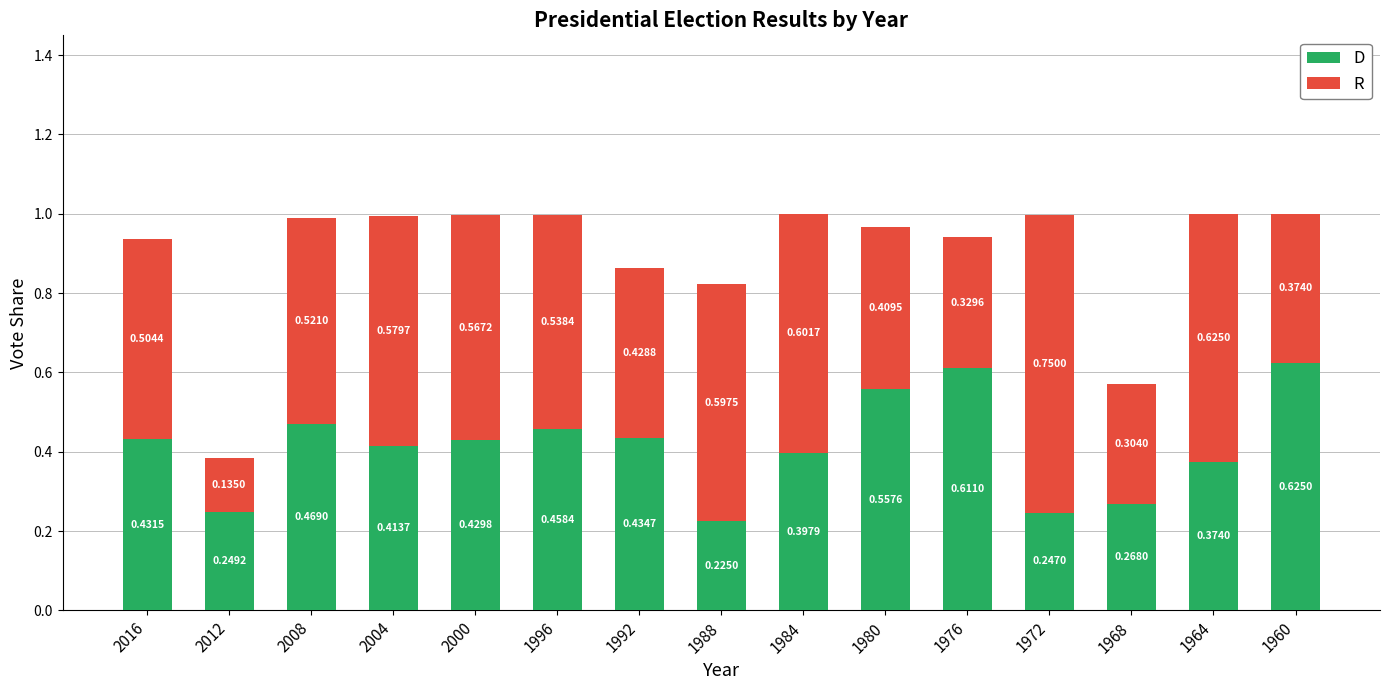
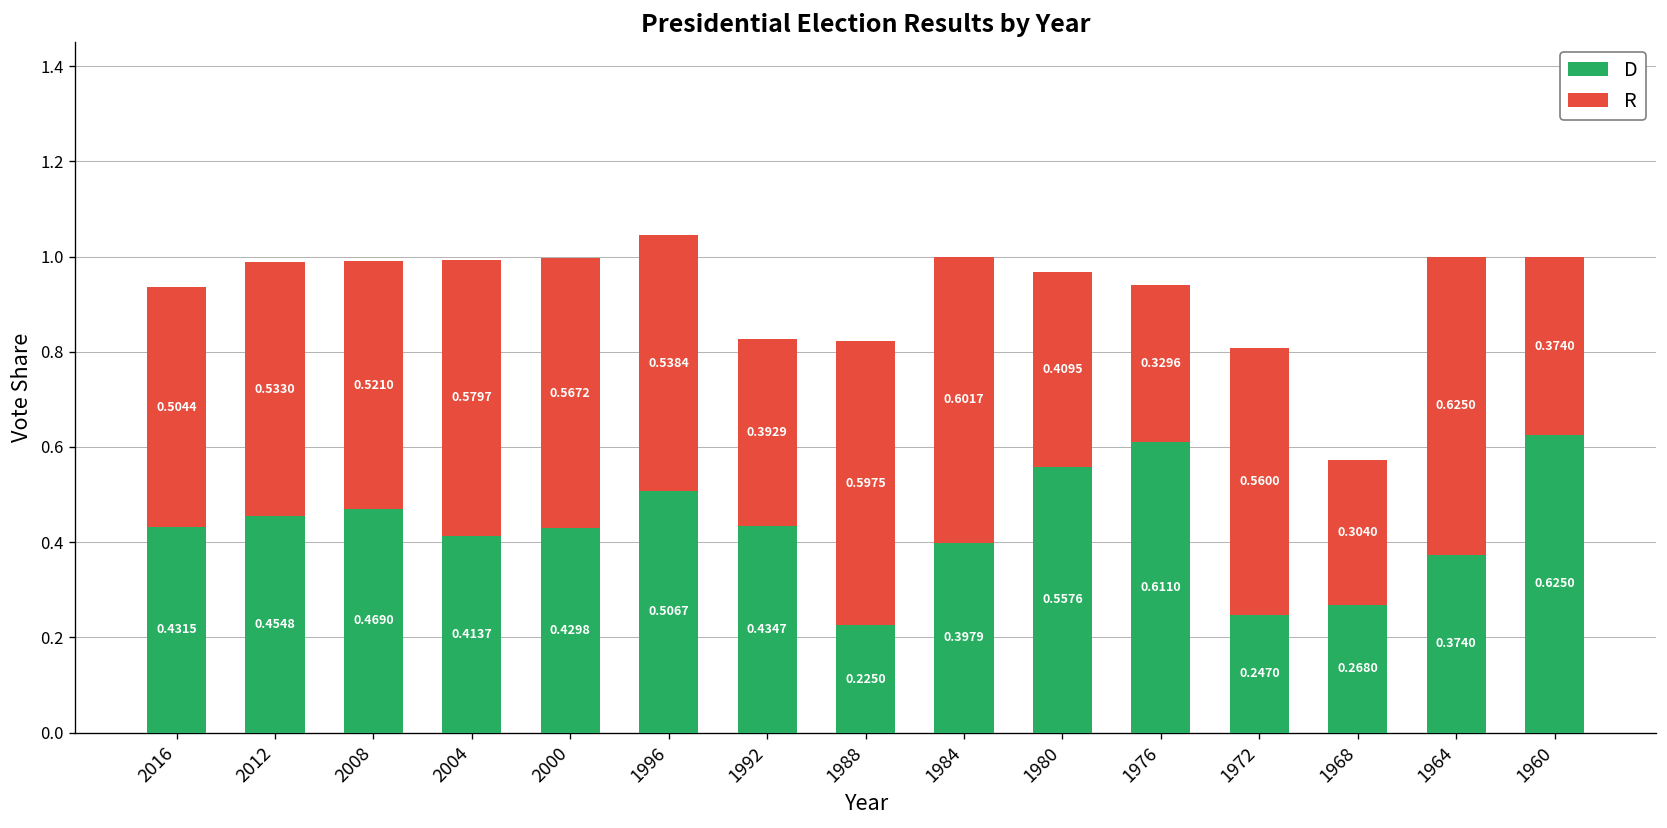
D, 2012: 0.2492 -> 0.4548
R, 2012: 0.1350 -> 0.5330
D, 1996: 0.4584 -> 0.5067
R, 1992: 0.4288 -> 0.3929
R, 1972: 0.7500 -> 0.5600
